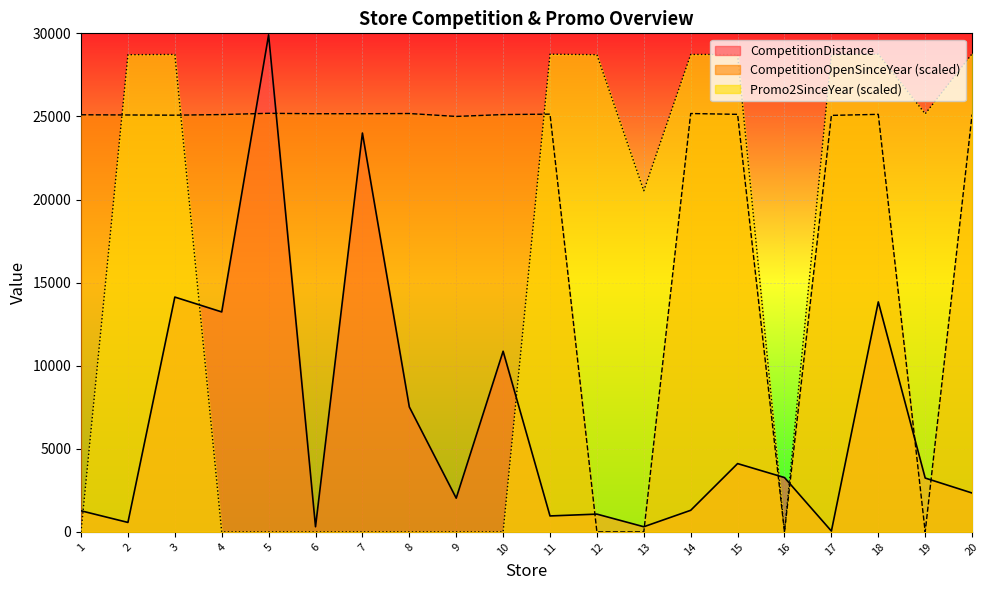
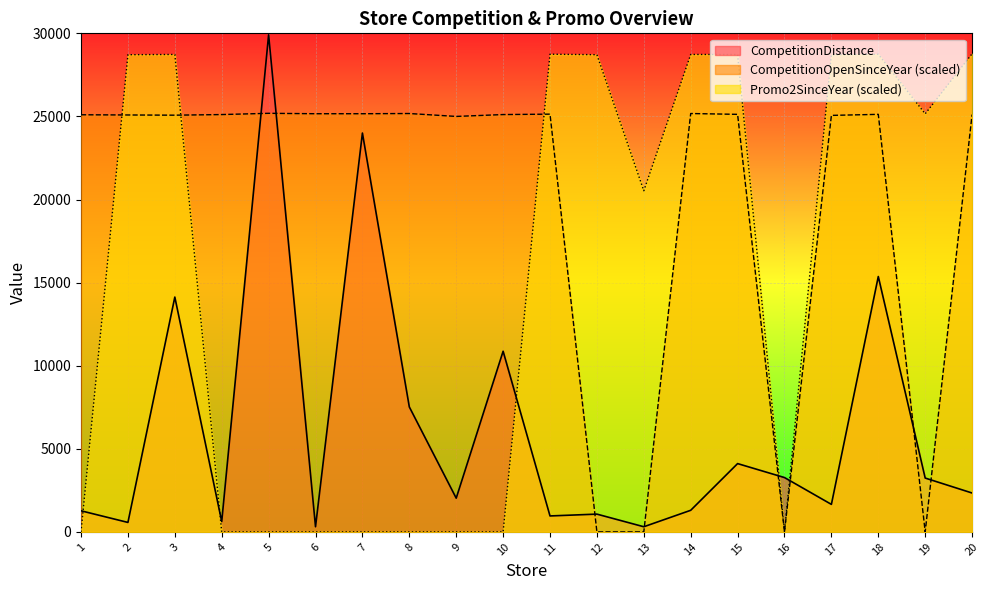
CompetitionDistance, 4: 13200 -> 600
CompetitionDistance, 17: 100 -> 1700
CompetitionDistance, 18: 13800 -> 15400
